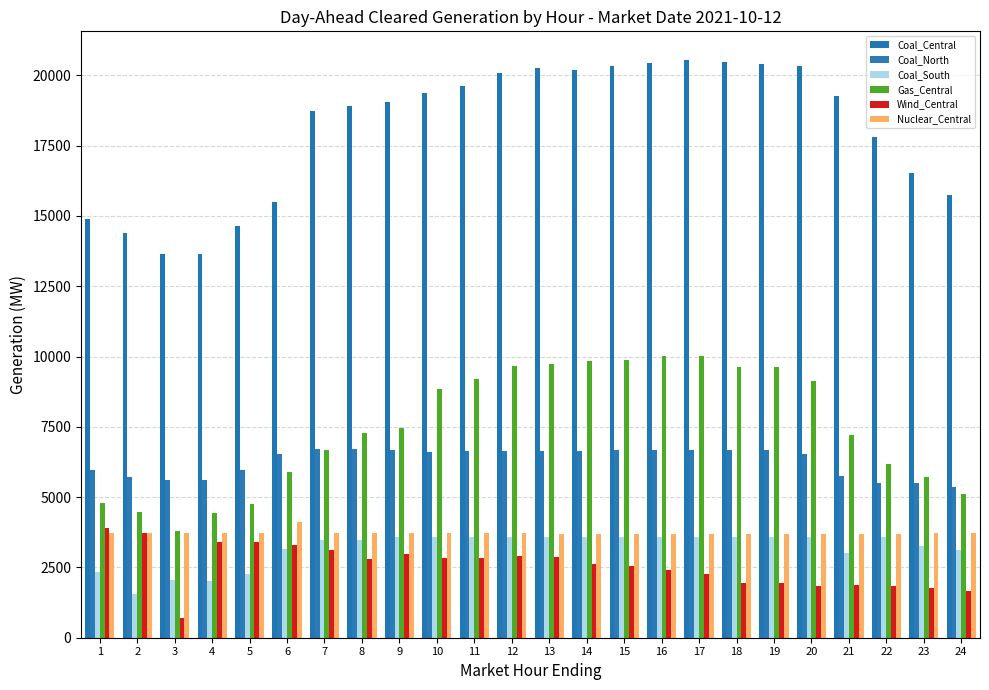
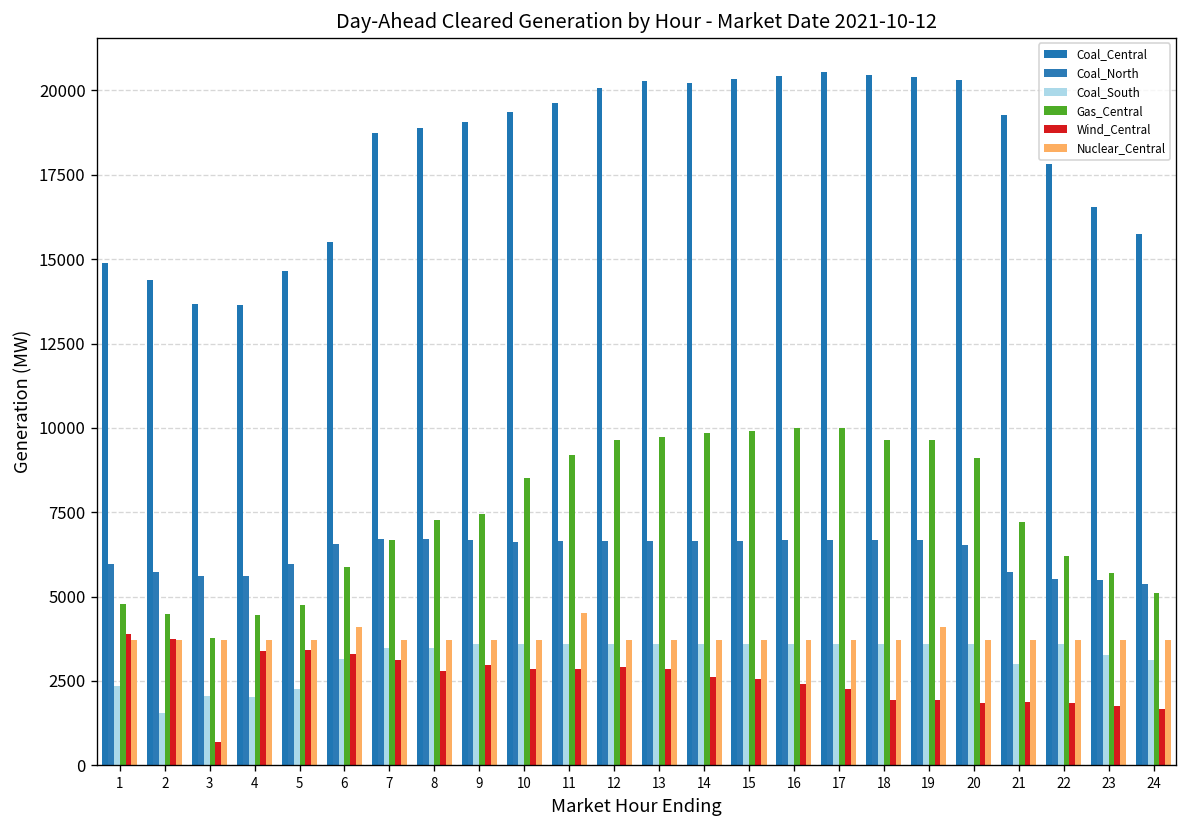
Gas_Central, 10: 8900 -> 8500
Nuclear_Central, 11: 3700 -> 4500
Nuclear_Central, 19: 3700 -> 4100
